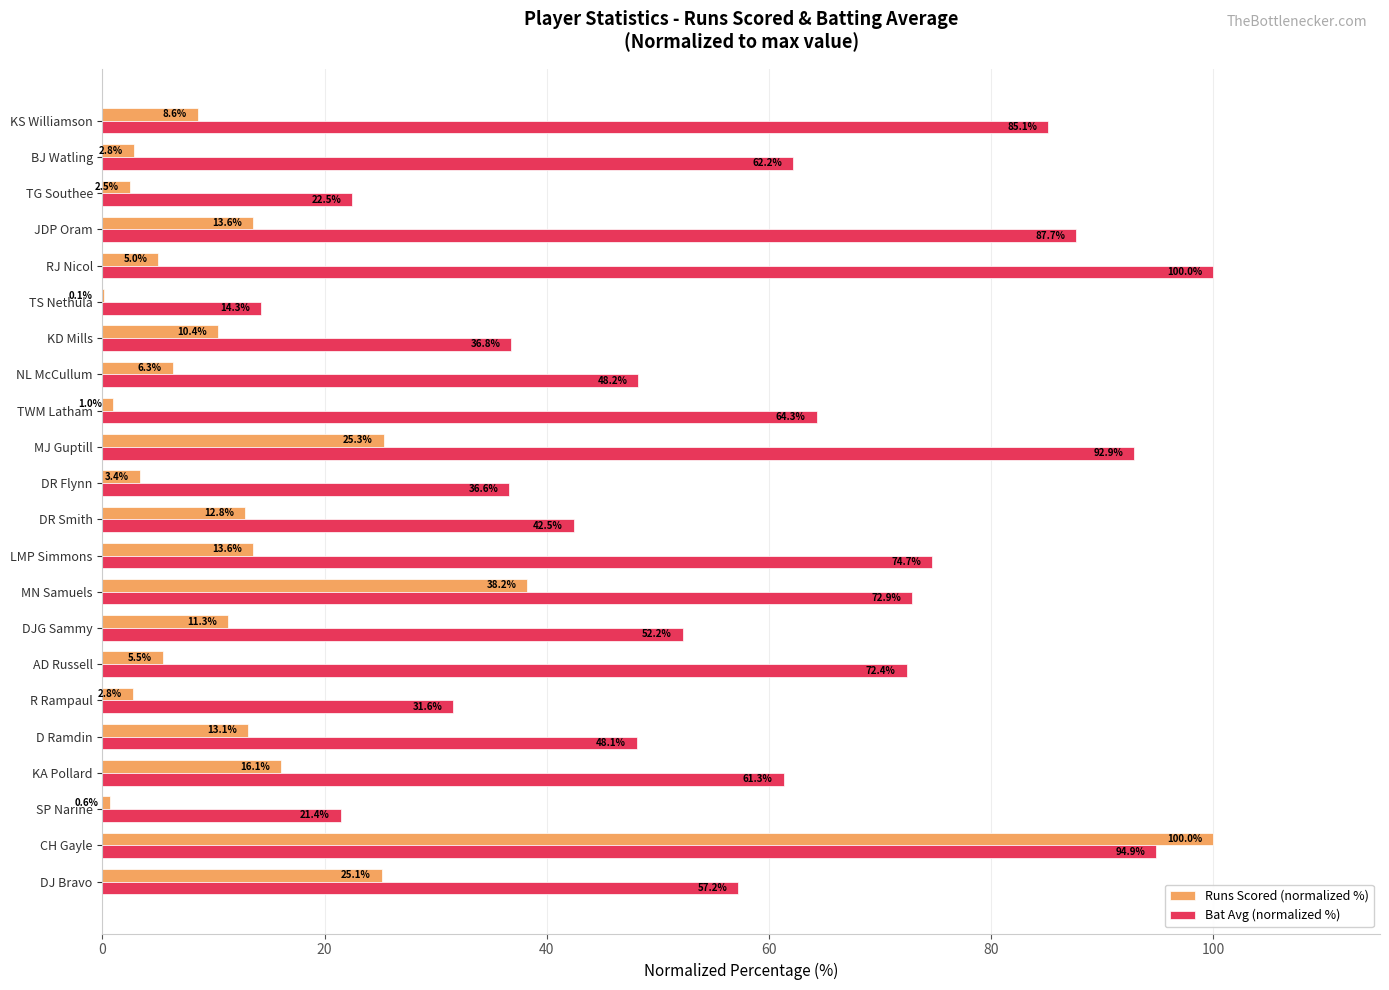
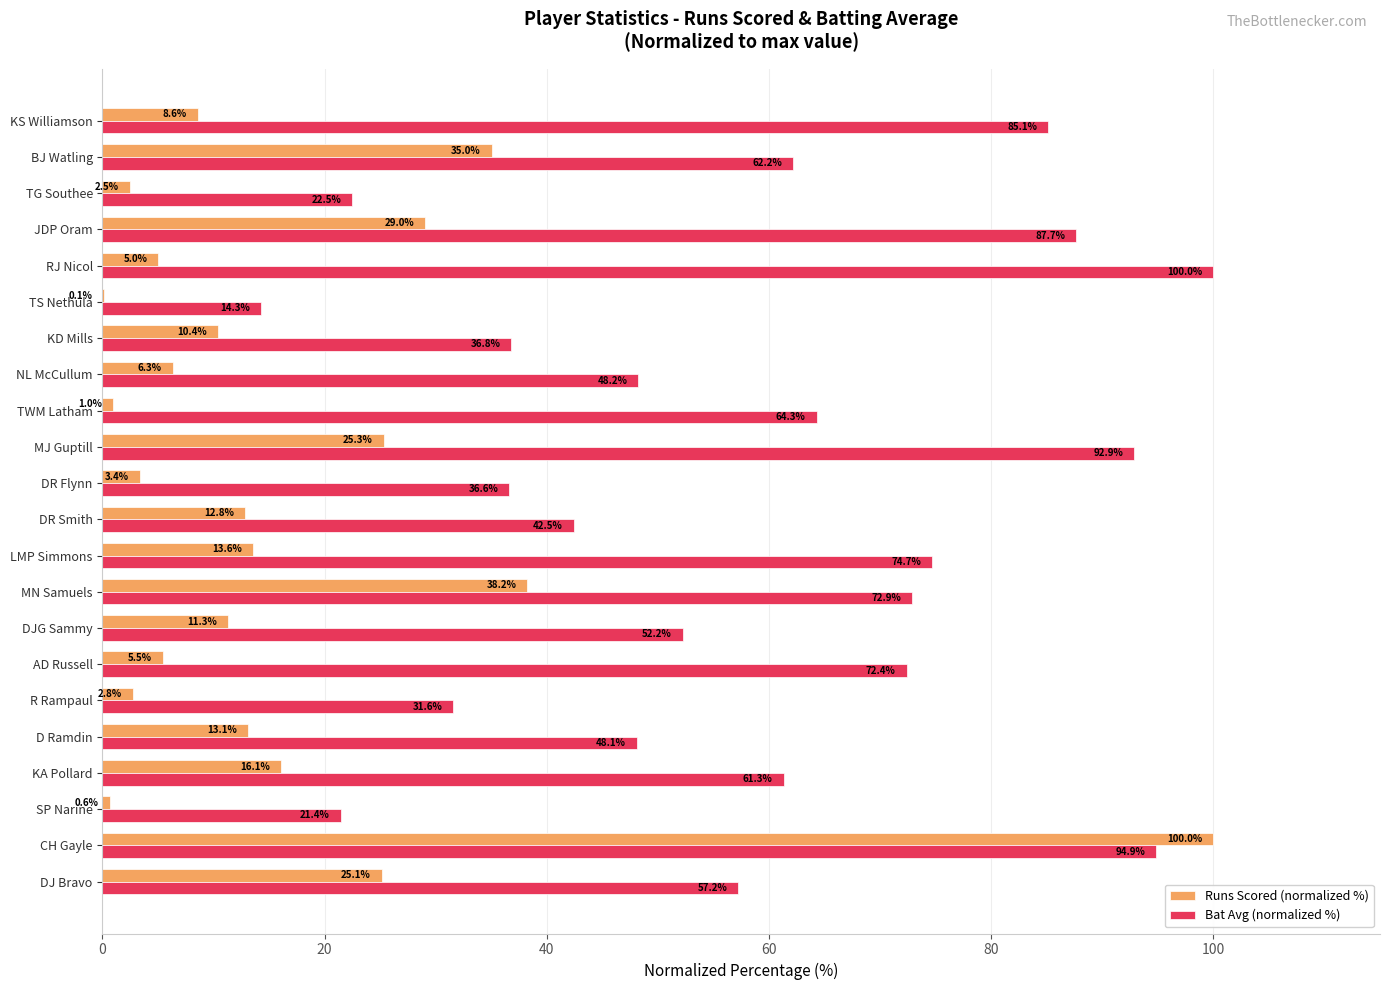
Runs Scored (normalized %), BJ Watling: 2.8% -> 35.0%
Runs Scored (normalized %), JDP Oram: 13.6% -> 29.0%
